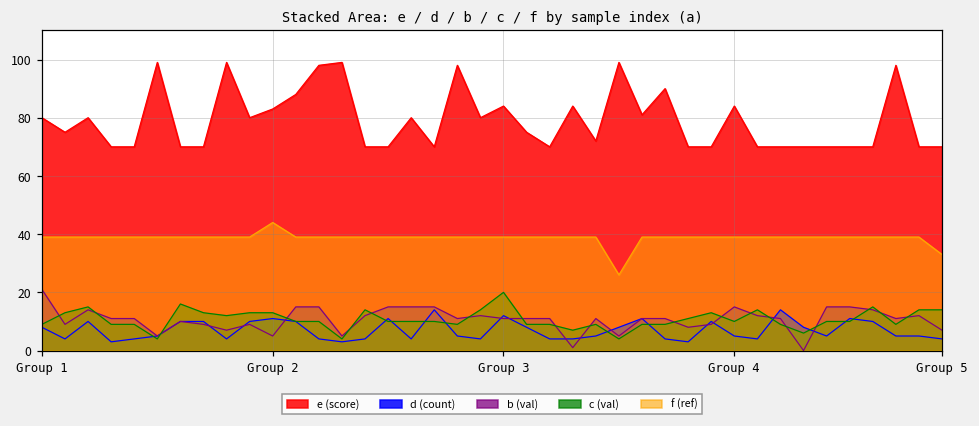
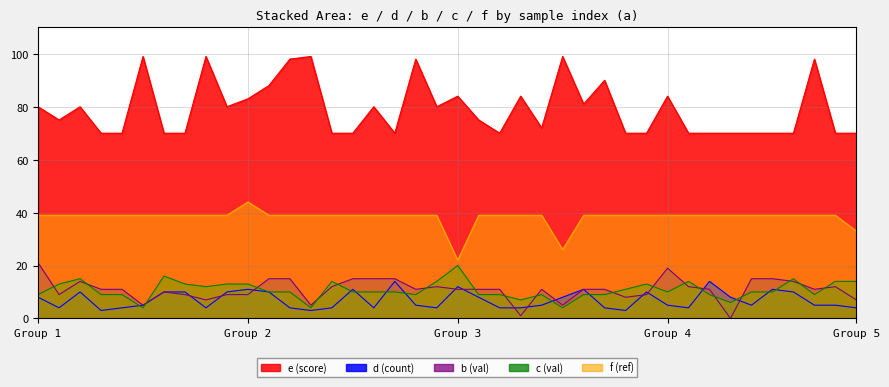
b (val), Group 2: 5 -> 9
f (ref), Group 3: 39 -> 22
b (val), Group 4: 15 -> 19
